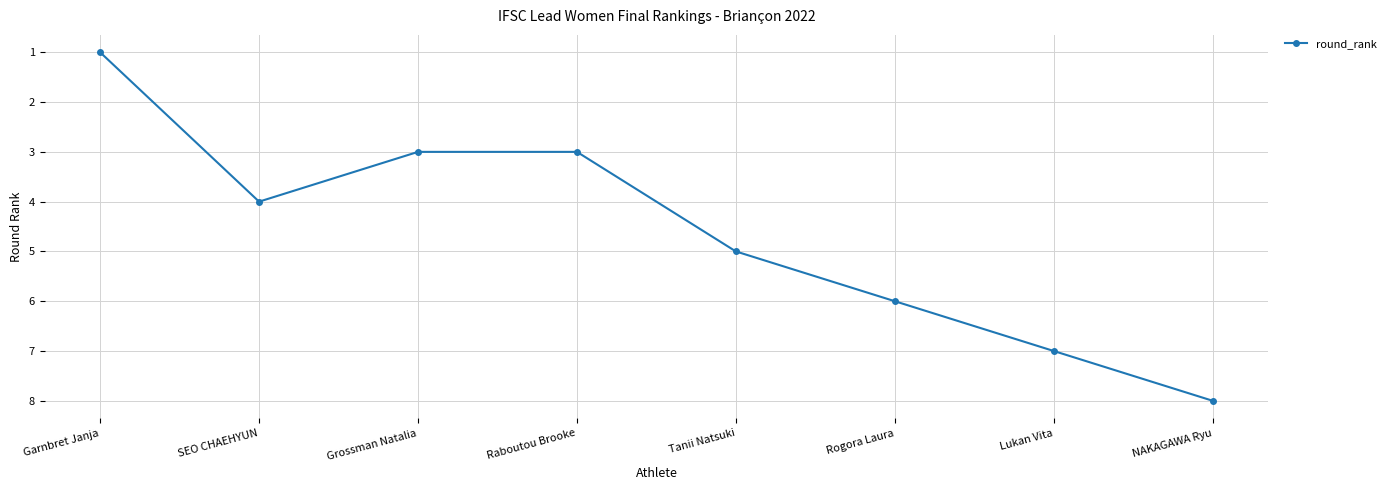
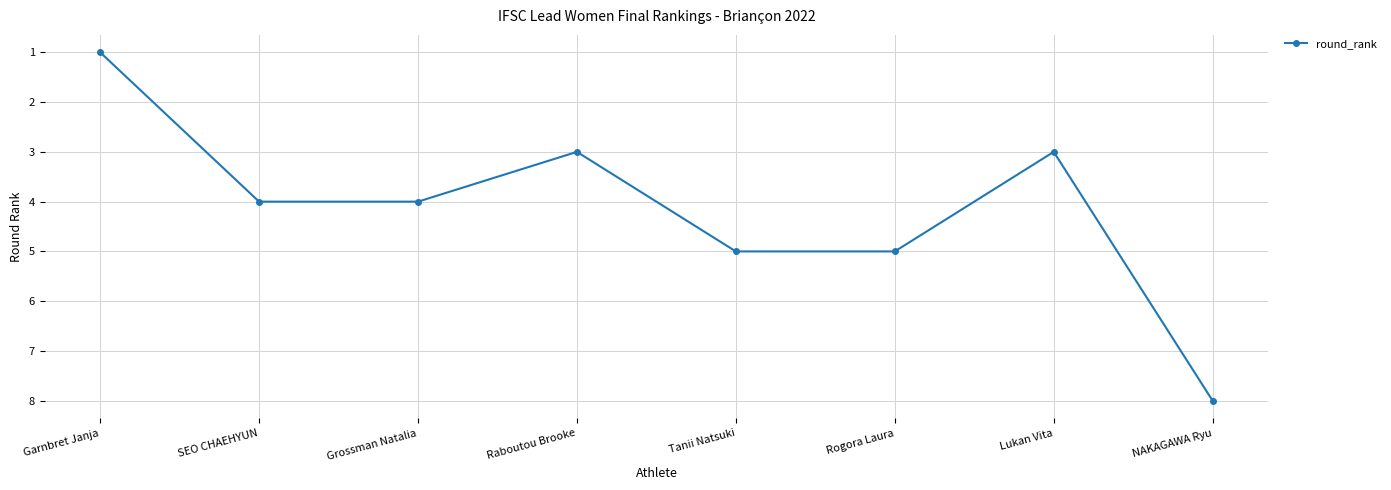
Grossman Natalia: 3 -> 4
Rogora Laura: 6 -> 5
Lukan Vita: 7 -> 3
